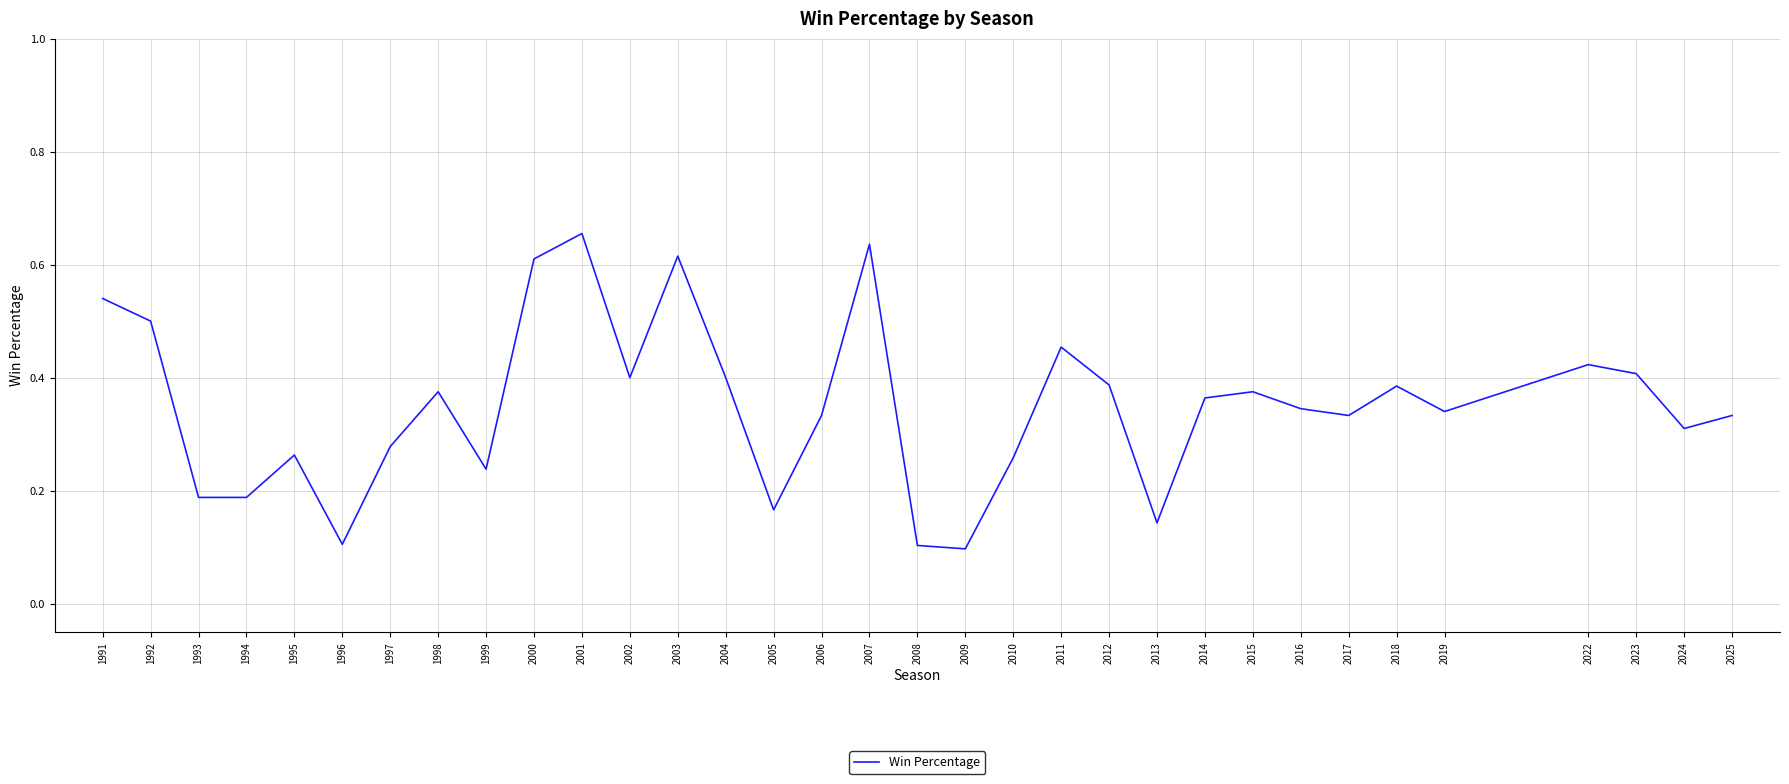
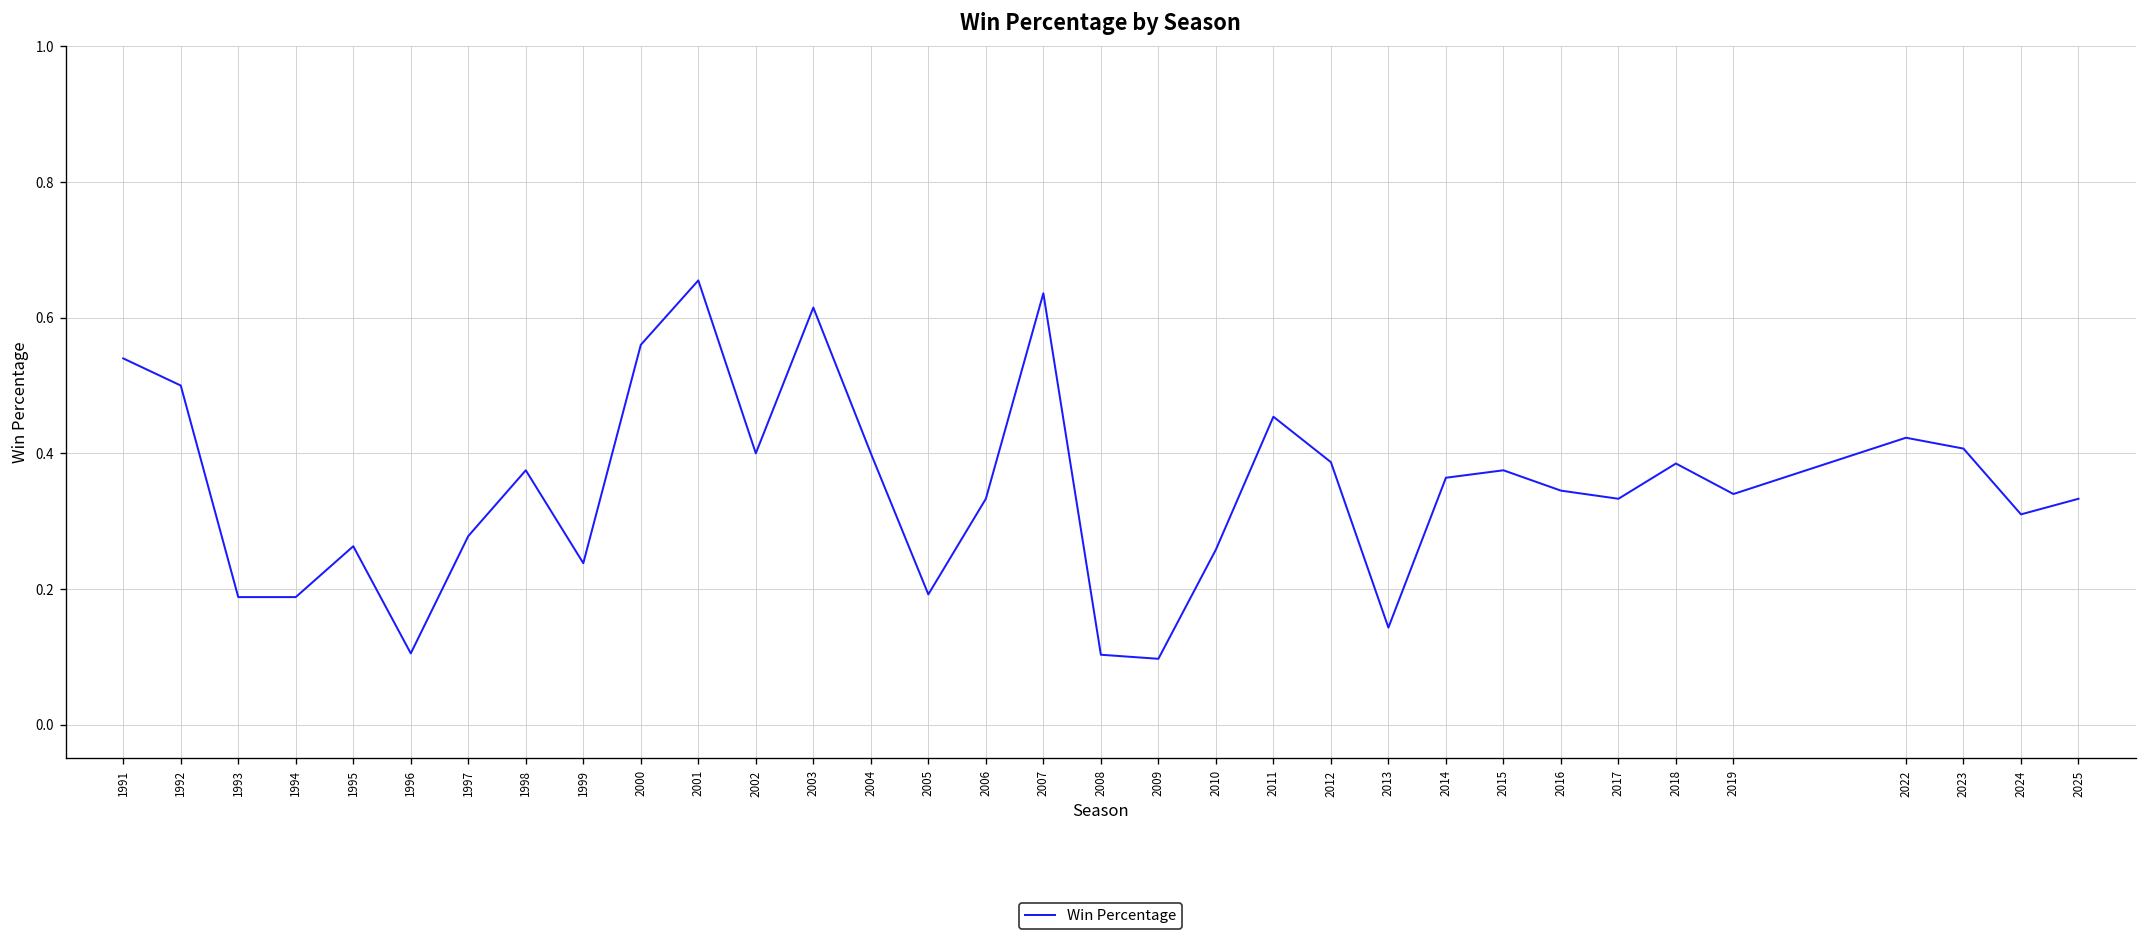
2000: 0.61 -> 0.56
2005: 0.17 -> 0.19
